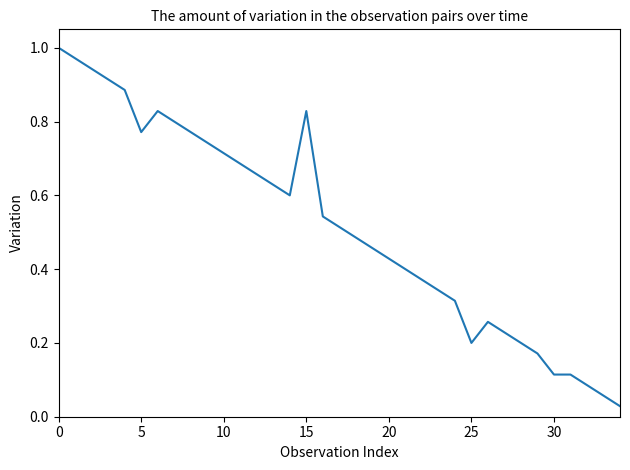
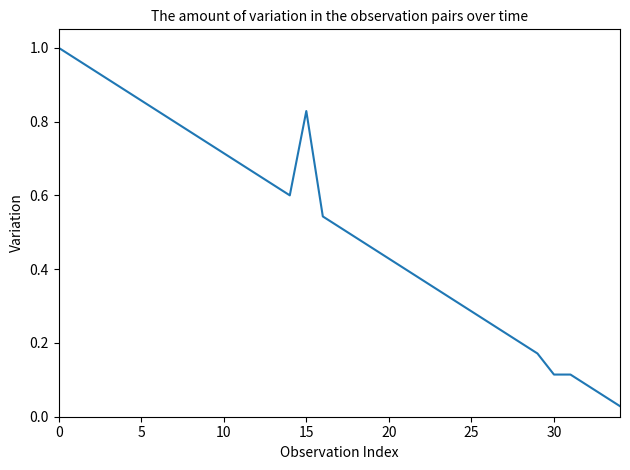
5: 0.77 -> 0.86
25: 0.20 -> 0.29
